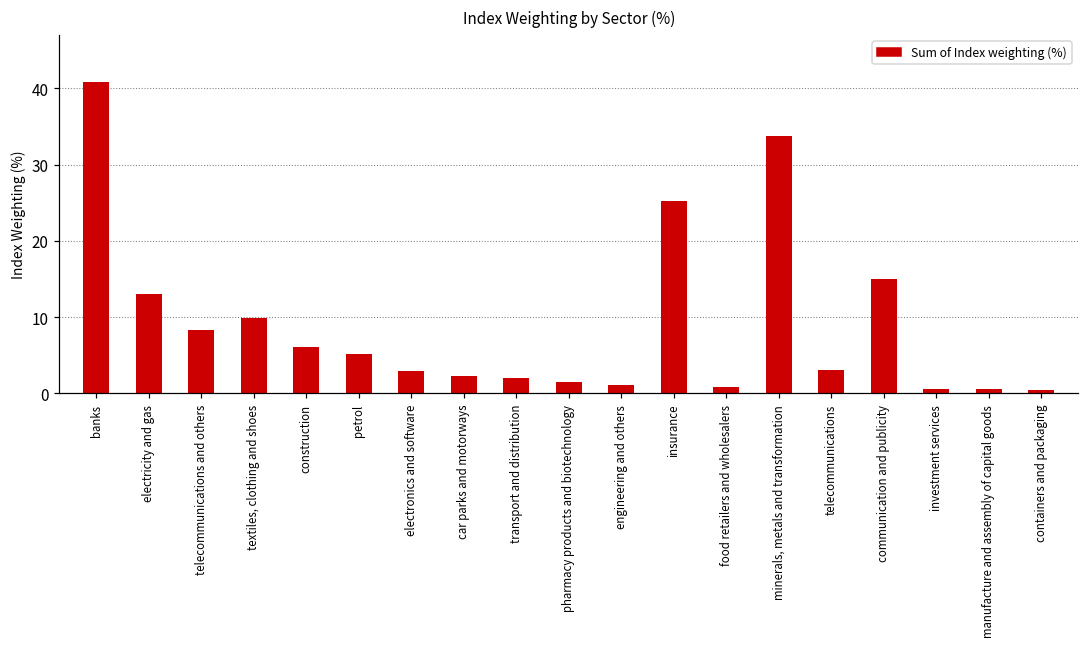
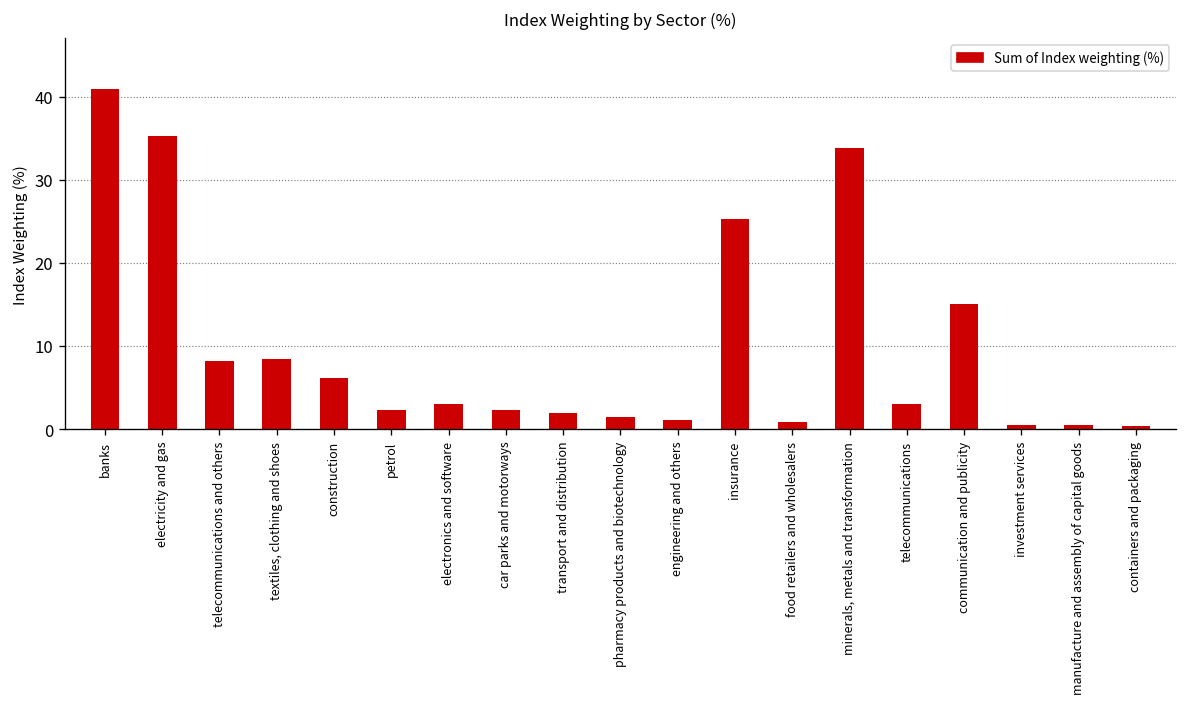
electricity and gas: 13 -> 35
textiles, clothing and shoes: 10 -> 8
petrol: 5 -> 2
